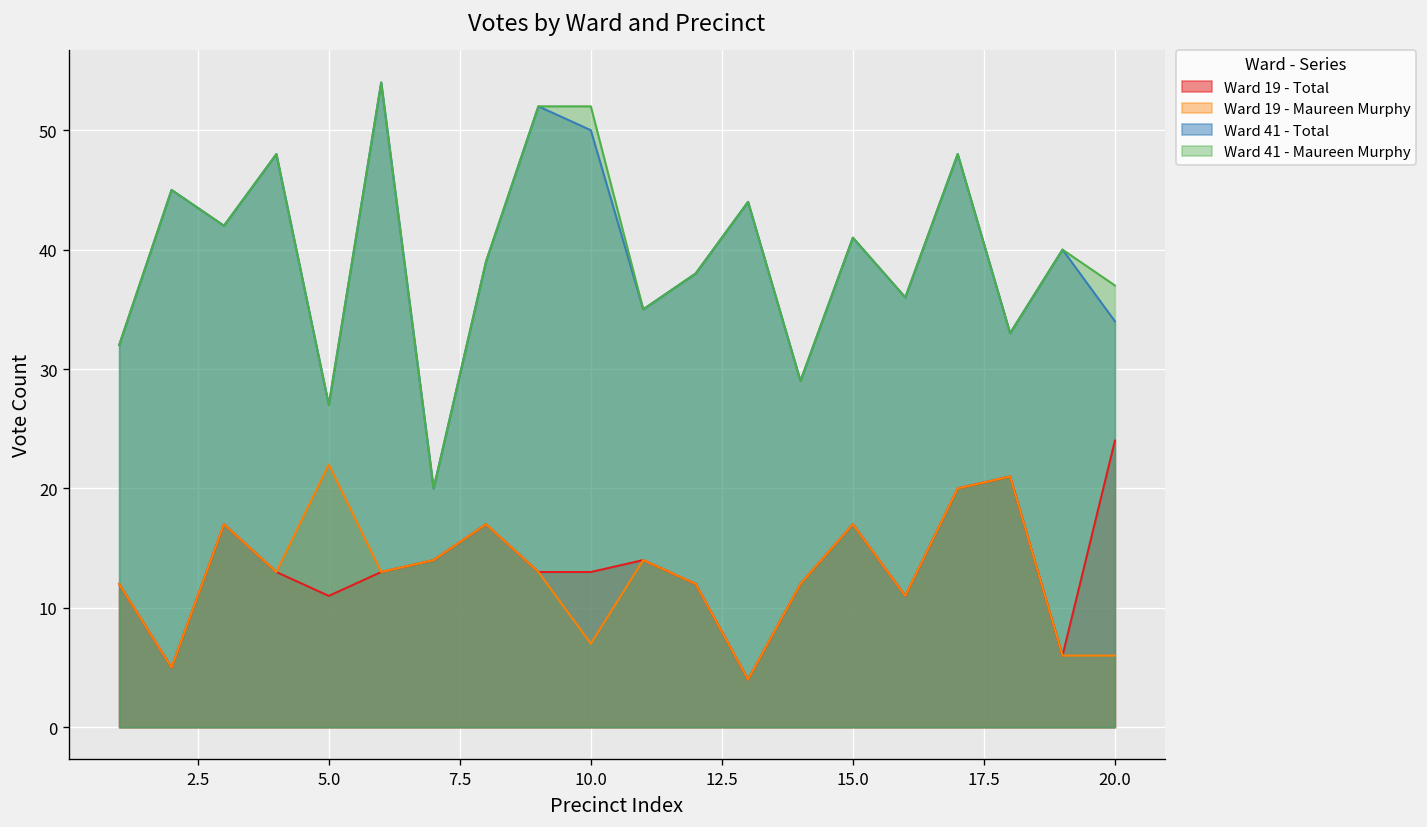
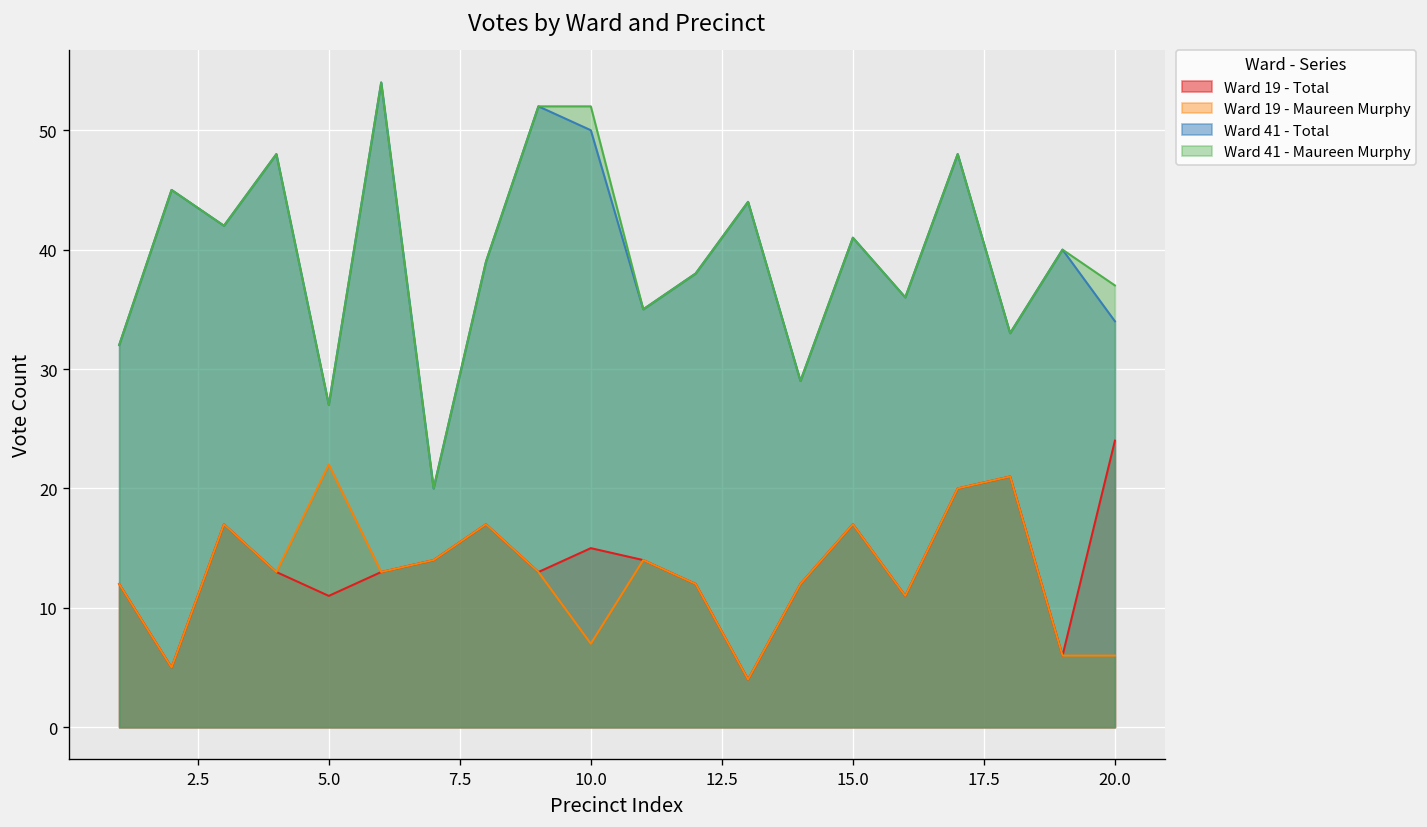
Ward 19 - Total, 10.0: 13 -> 15
